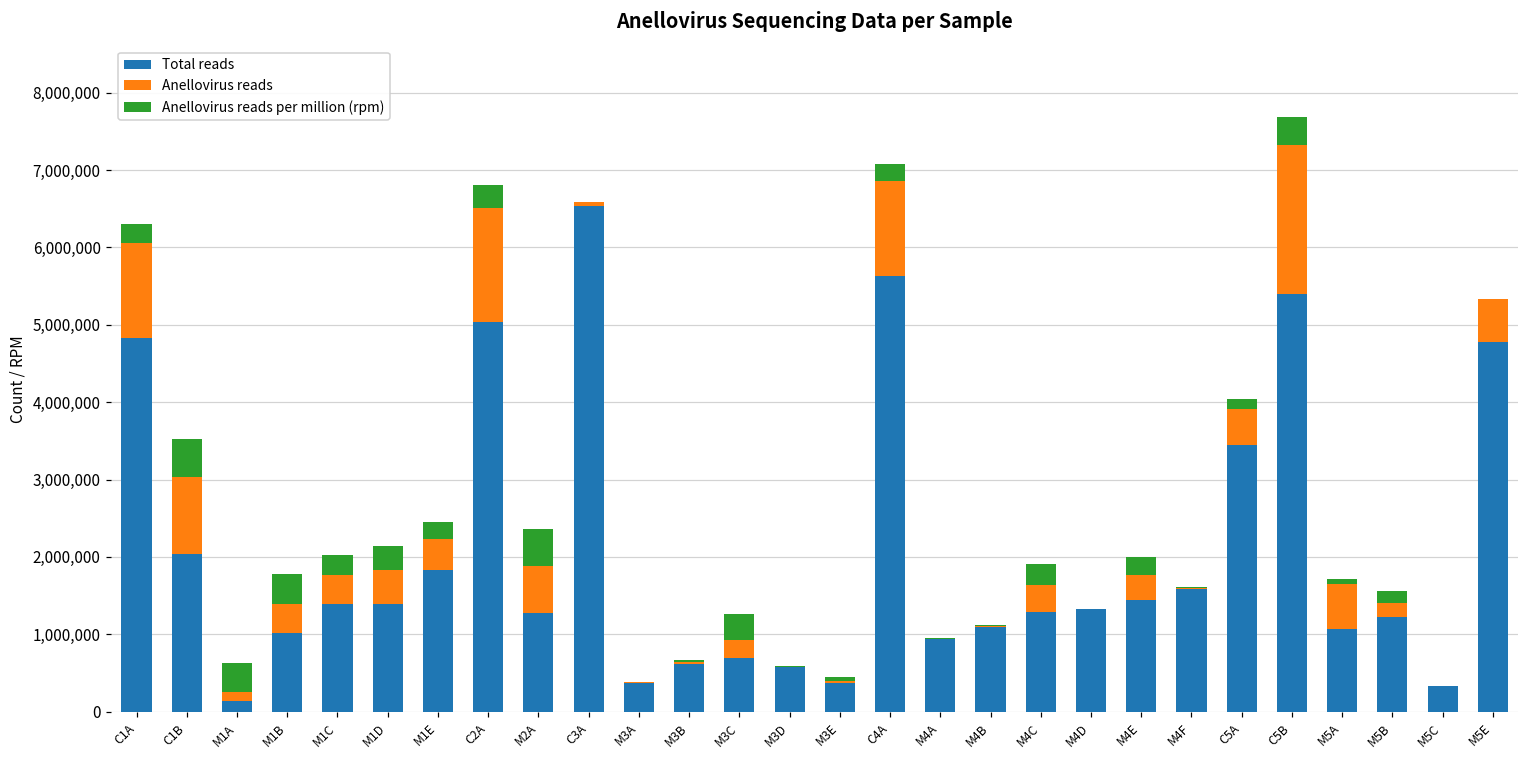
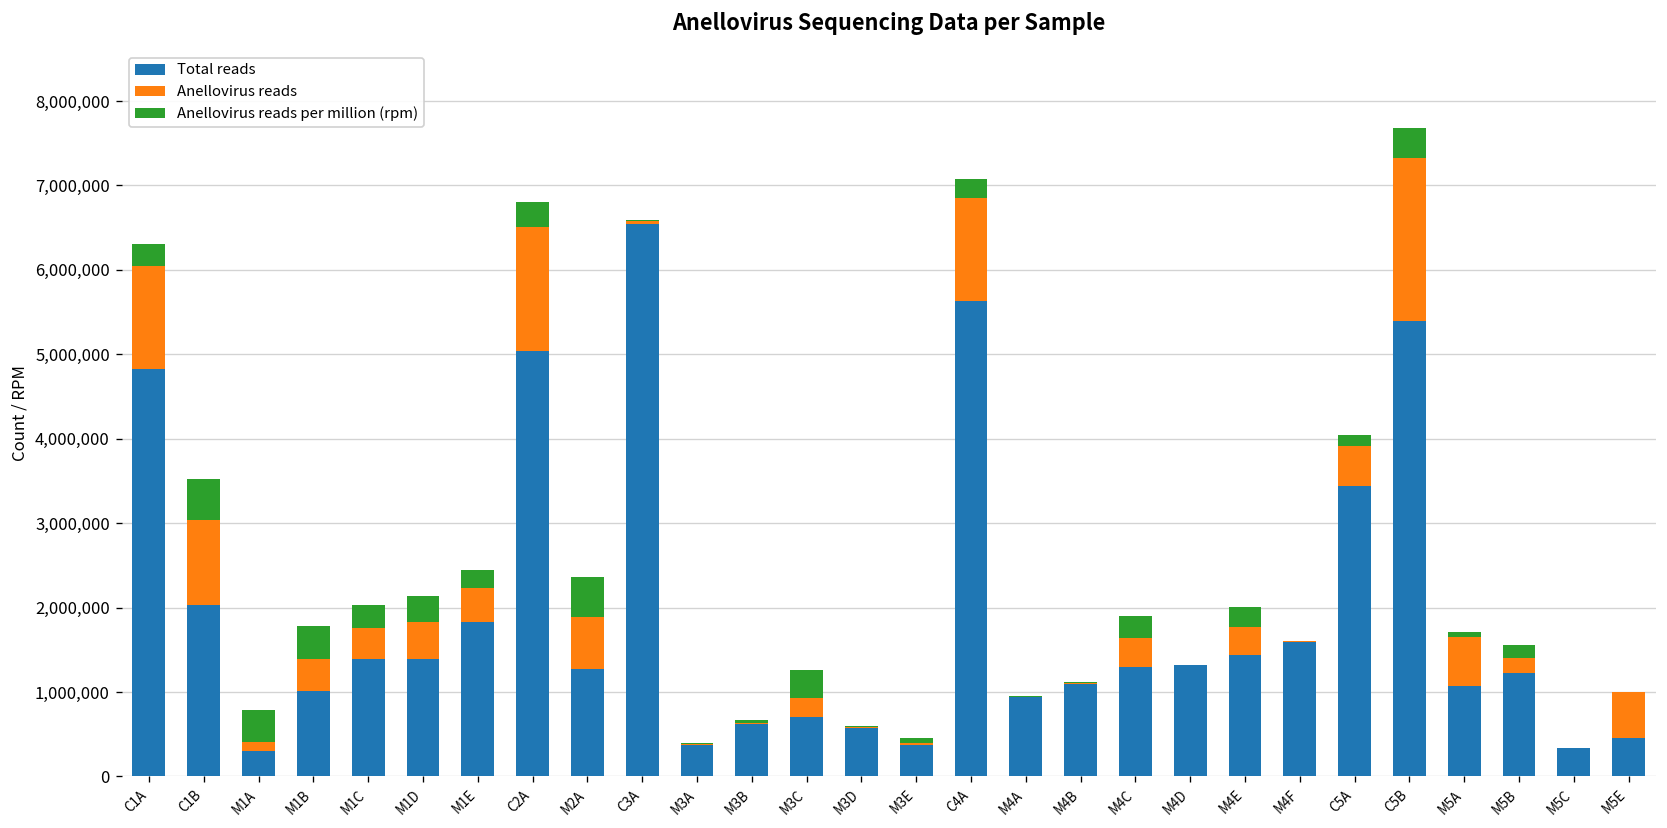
Total reads, M1A: 100,000 -> 300,000
Total reads, M5E: 4,800,000 -> 500,000
